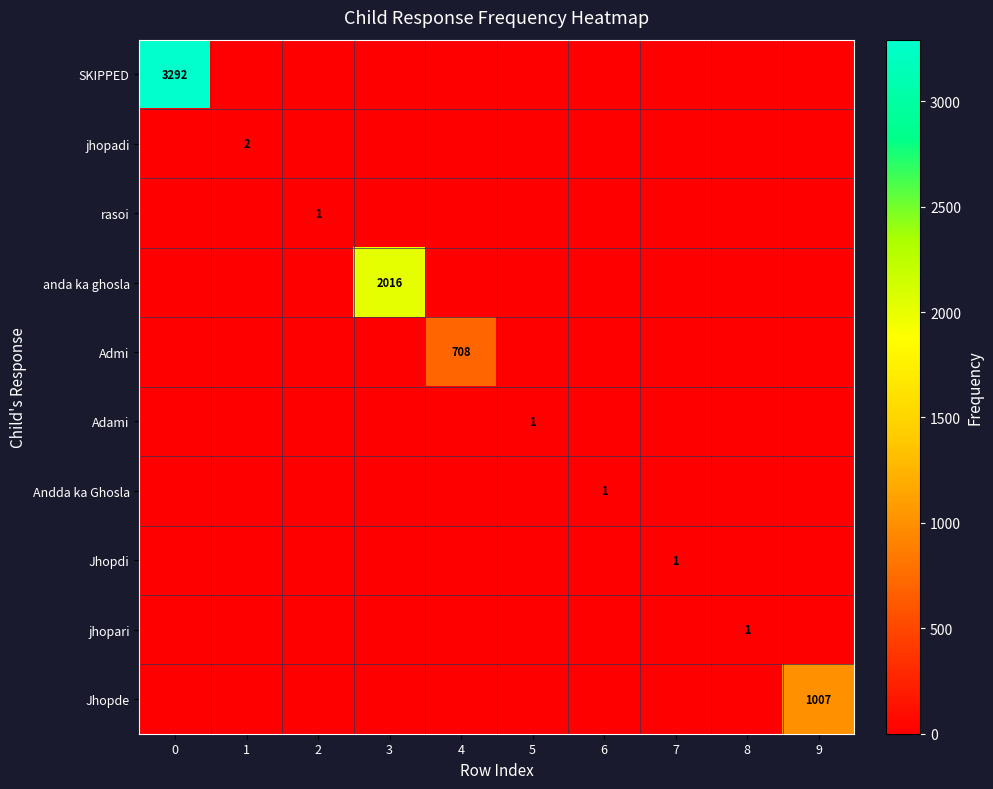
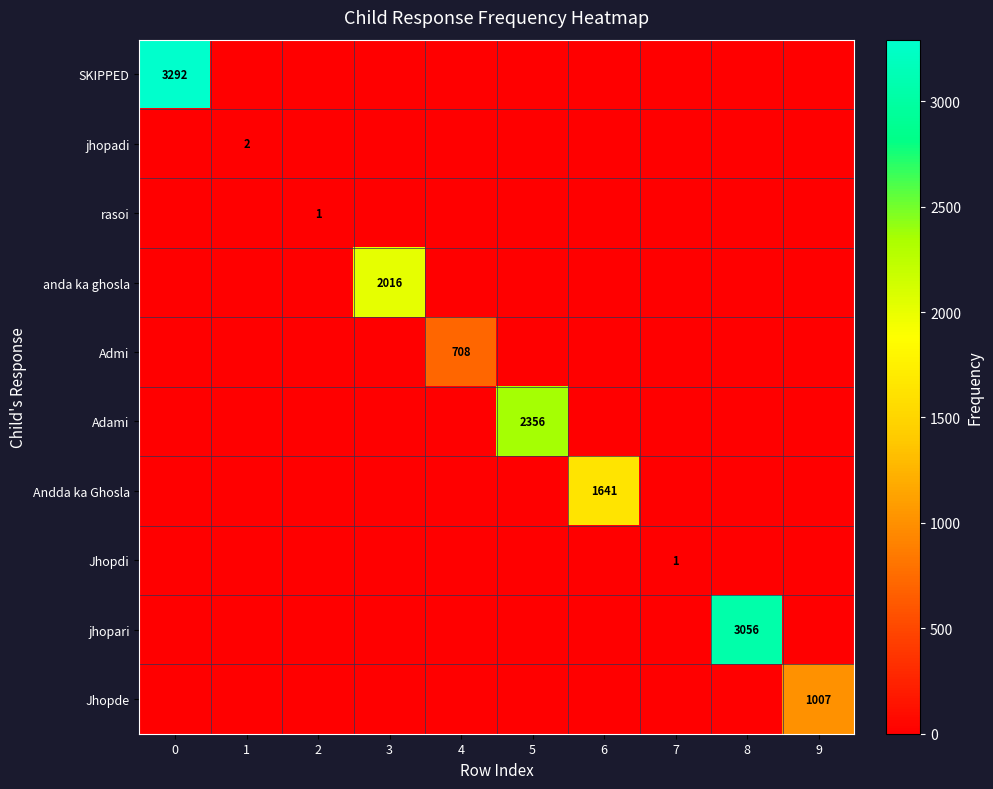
Adami, 5: 1 -> 2356
Andda ka Ghosla, 6: 1 -> 1641
jhopari, 8: 1 -> 3056
